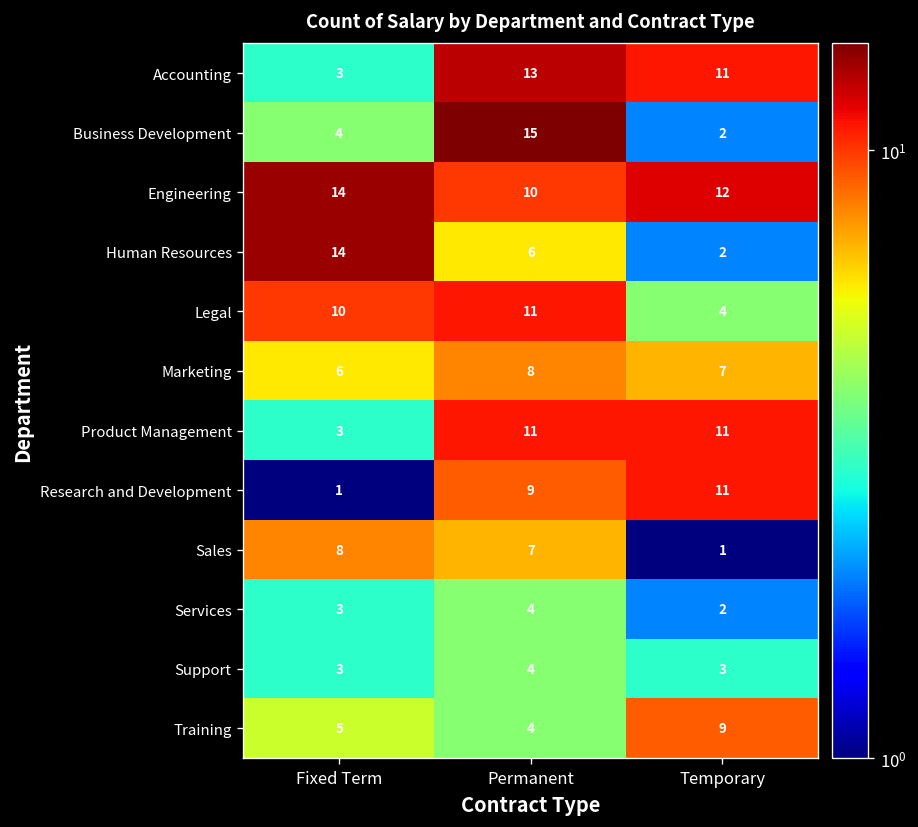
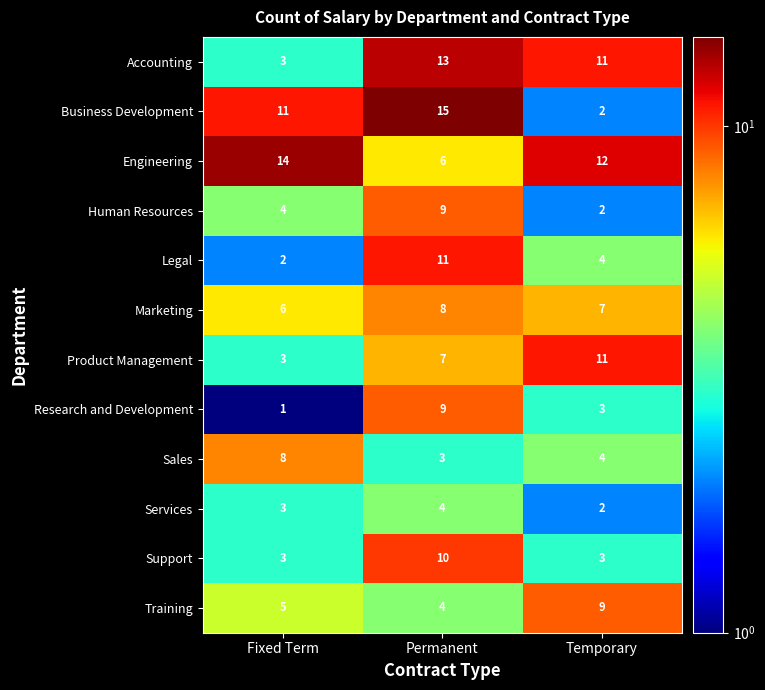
Business Development, Fixed Term: 4 -> 11
Engineering, Permanent: 10 -> 6
Human Resources, Fixed Term: 14 -> 4
Human Resources, Permanent: 6 -> 9
Legal, Fixed Term: 10 -> 2
Product Management, Permanent: 11 -> 7
Research and Development, Temporary: 11 -> 3
Sales, Permanent: 7 -> 3
Sales, Temporary: 1 -> 4
Support, Permanent: 4 -> 10
